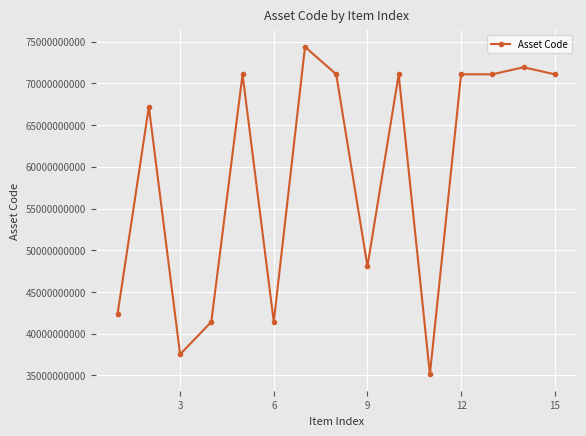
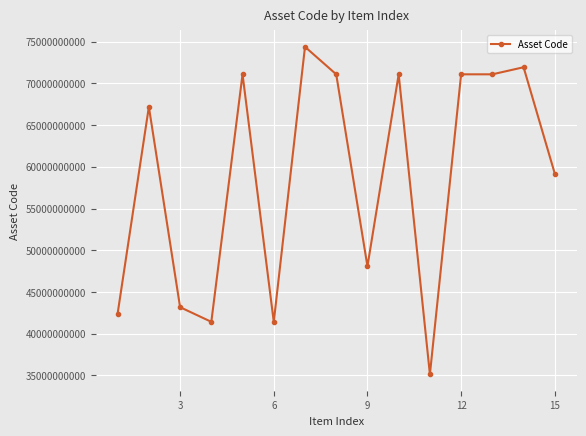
3: 38000000000 -> 43000000000
15: 71000000000 -> 59000000000
